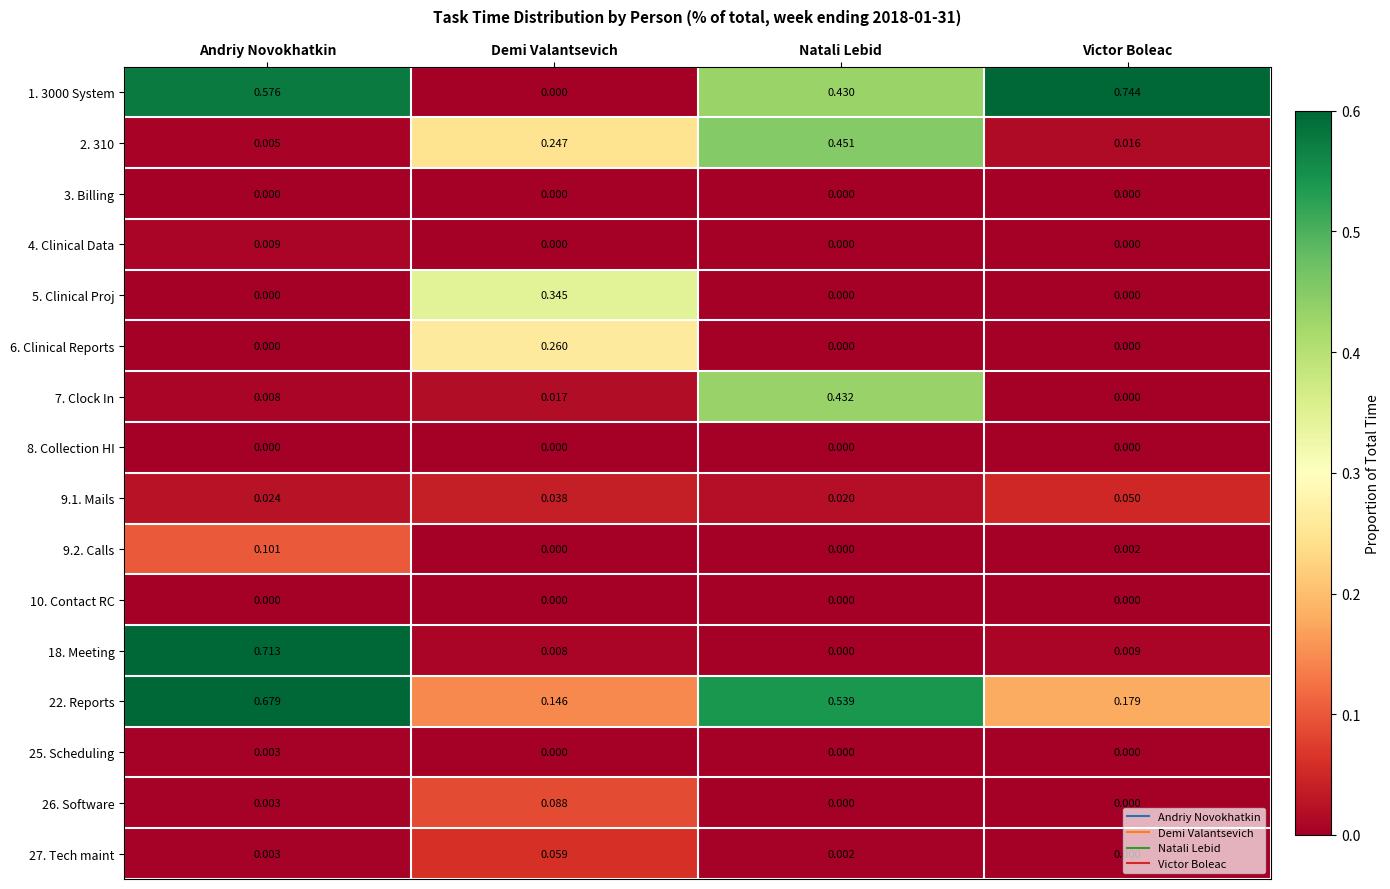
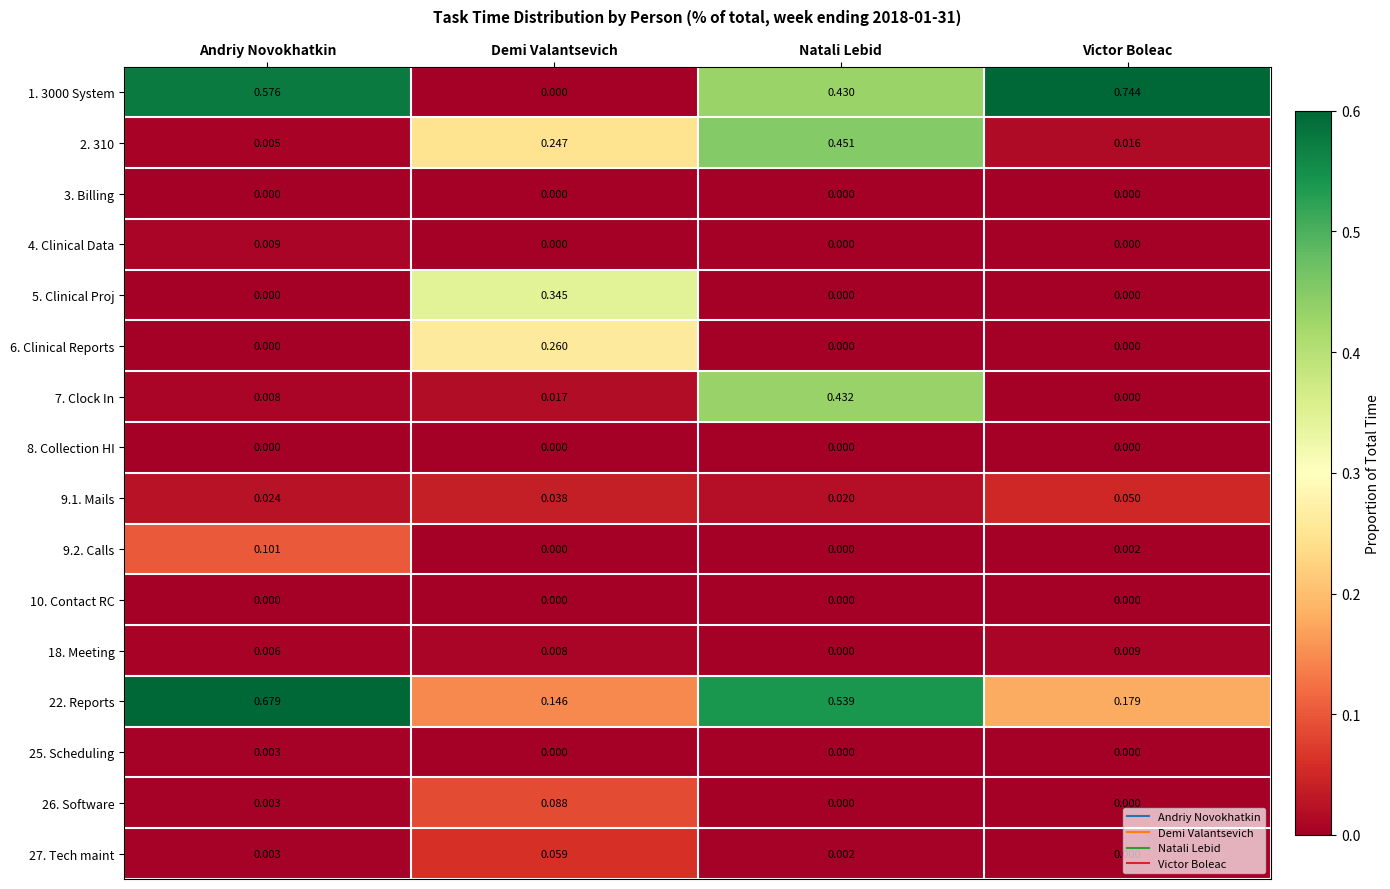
18. Meeting, Andriy Novokhatkin: 0.713 -> 0.006
